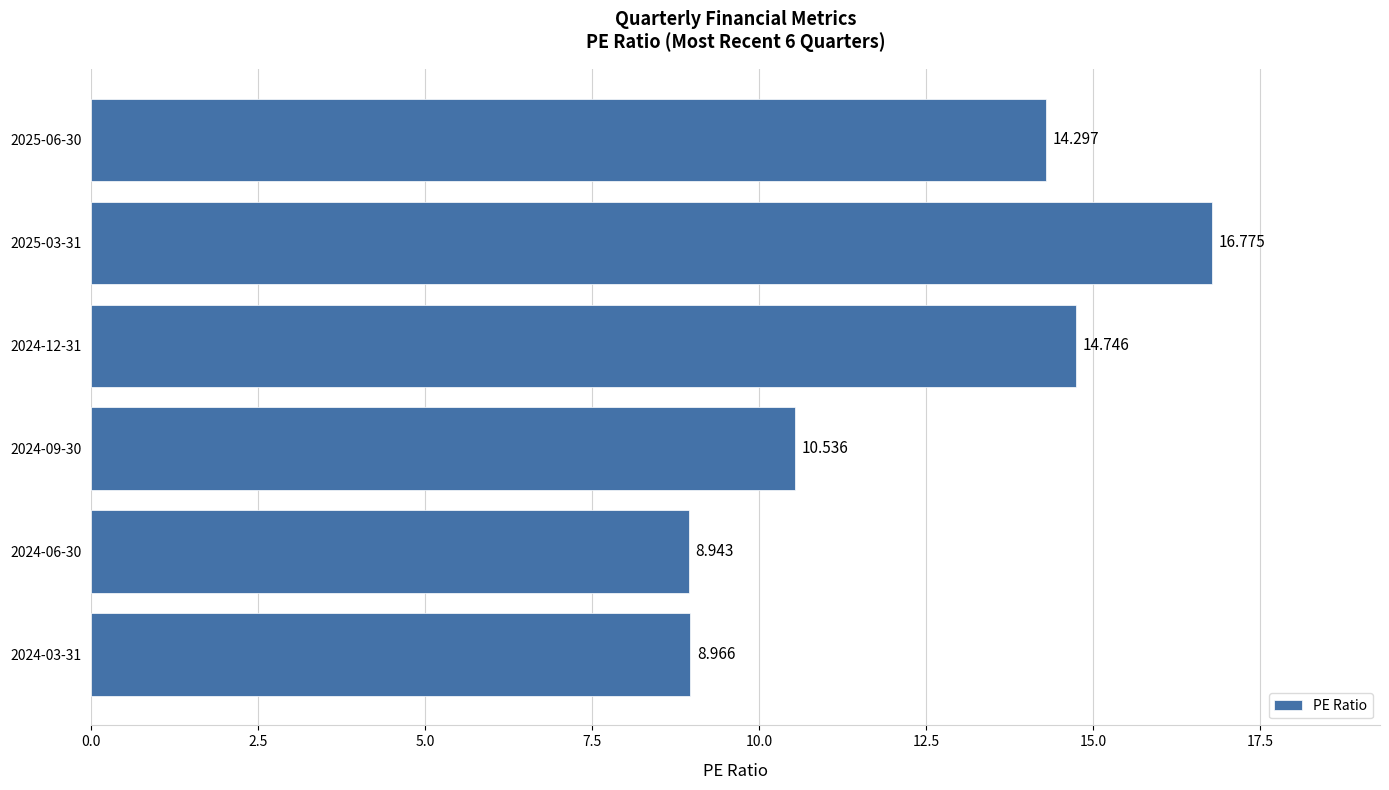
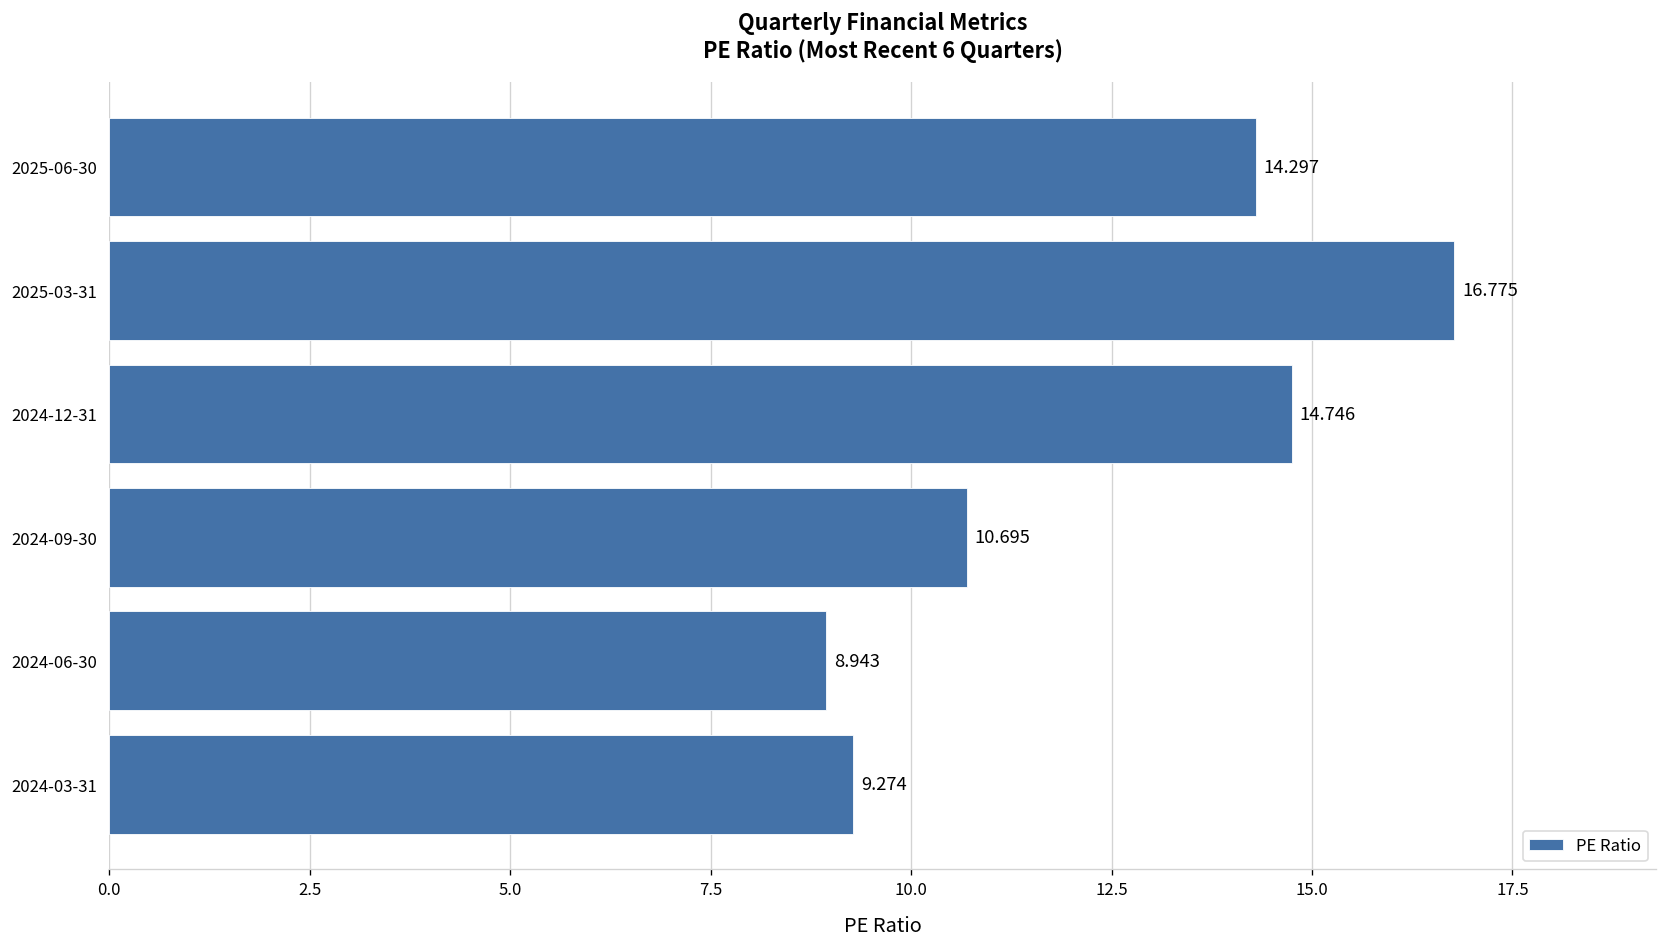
2024-09-30: 10.536 -> 10.695
2024-03-31: 8.966 -> 9.274
